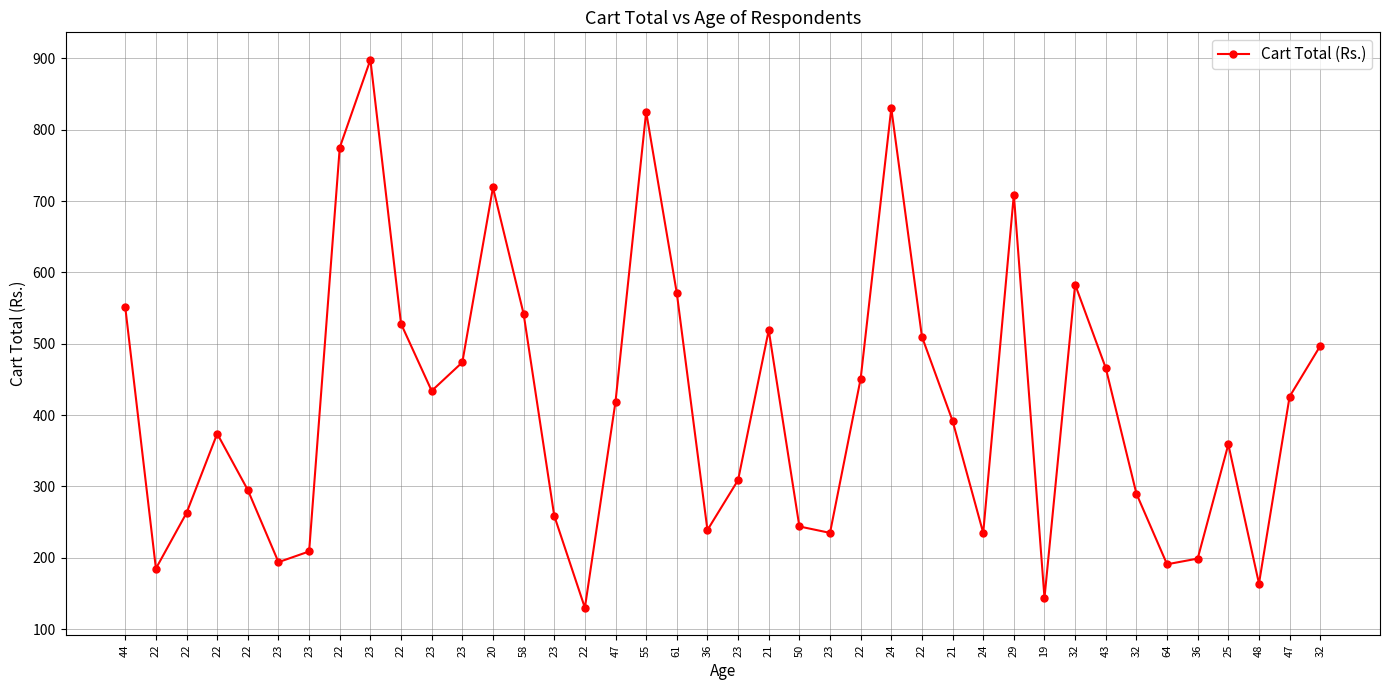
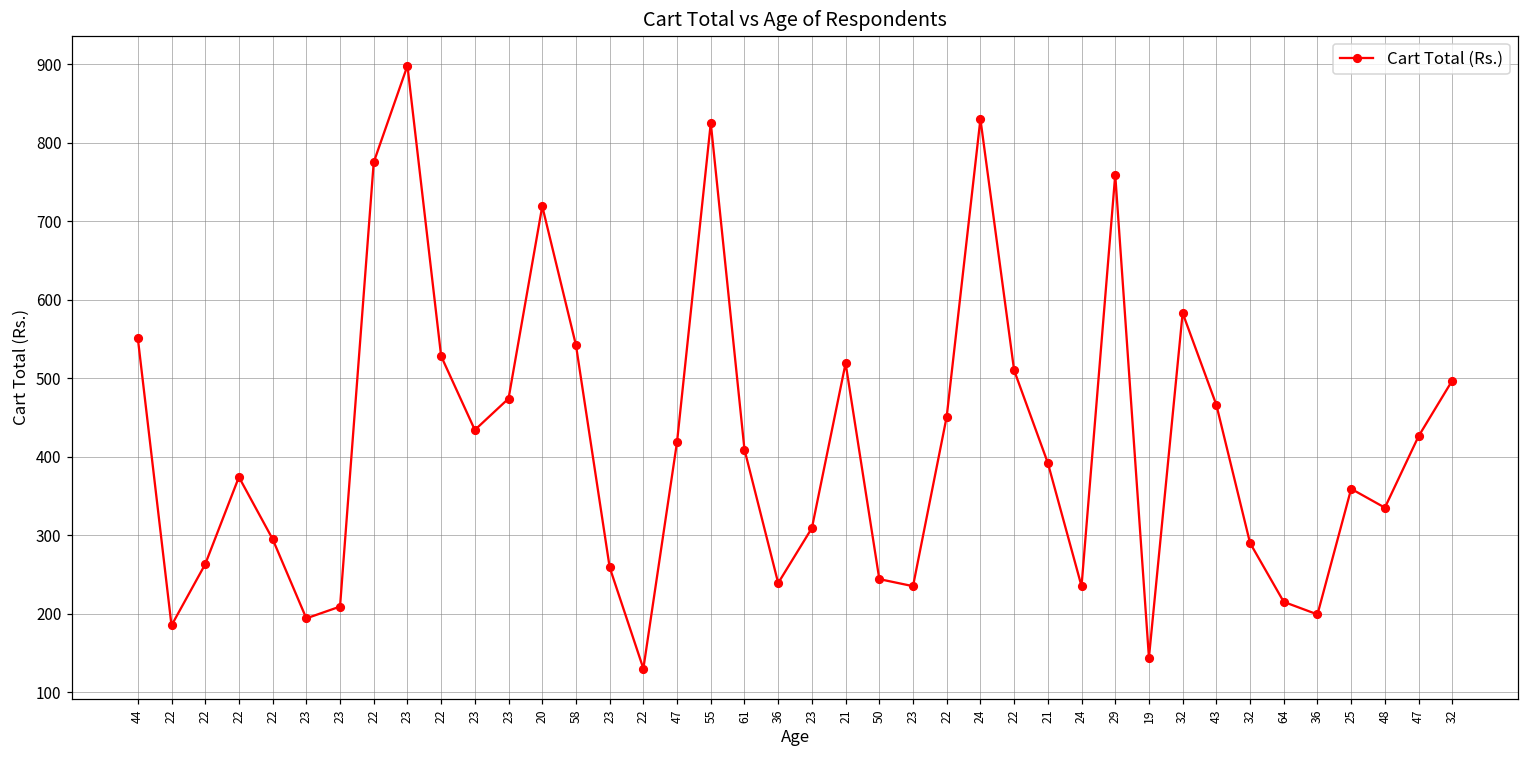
61: 570 -> 410
29: 710 -> 760
64: 190 -> 220
48: 160 -> 340
